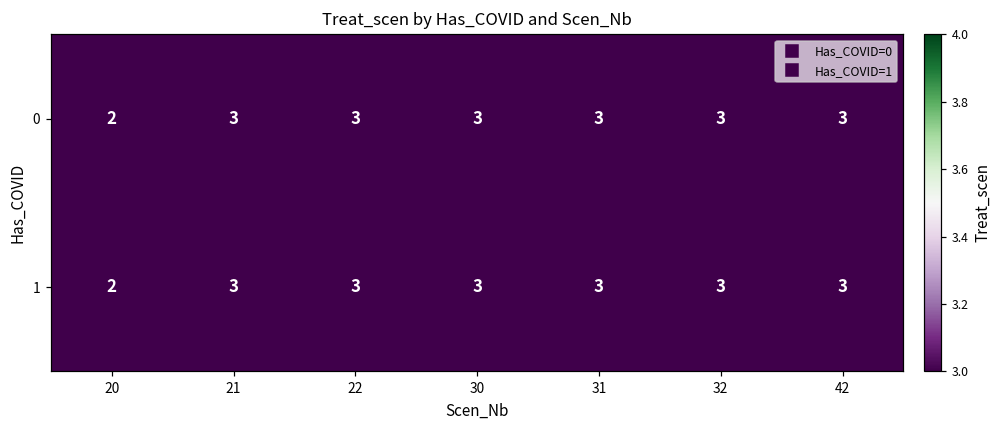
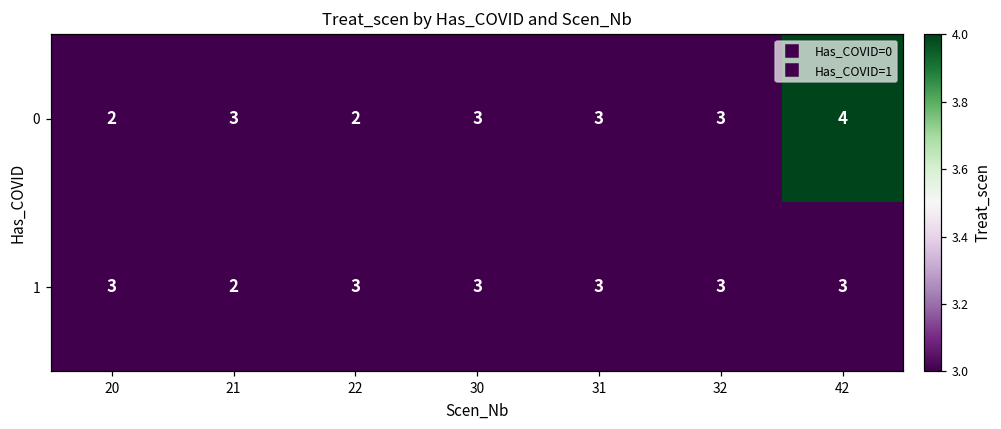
0, 22: 3 -> 2
0, 42: 3 -> 4
1, 20: 2 -> 3
1, 21: 3 -> 2
